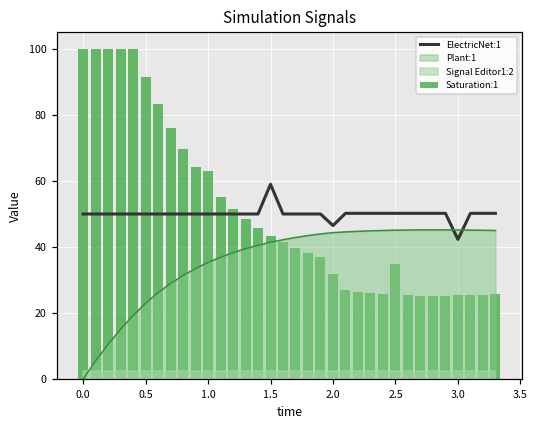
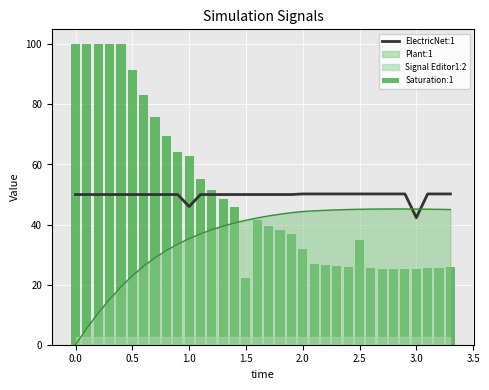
ElectricNet:1, 1.0: 50 -> 46
ElectricNet:1, 1.5: 59 -> 50
Saturation:1, 1.5: 43 -> 22
ElectricNet:1, 2.0: 47 -> 50
